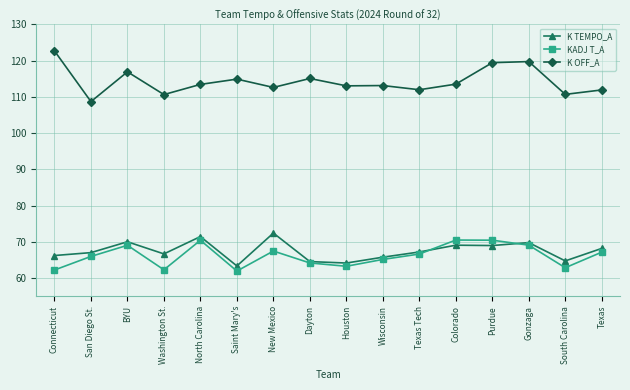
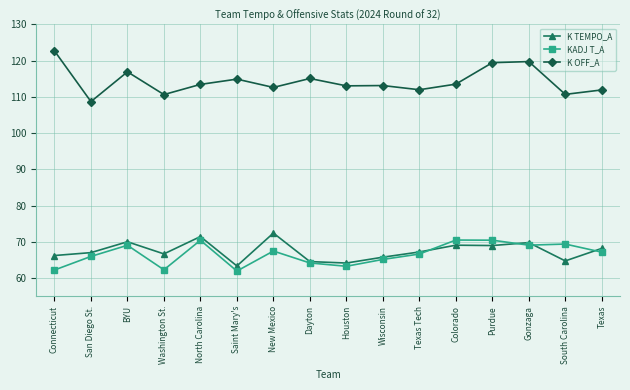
KADJ T_A, South Carolina: 63 -> 69
